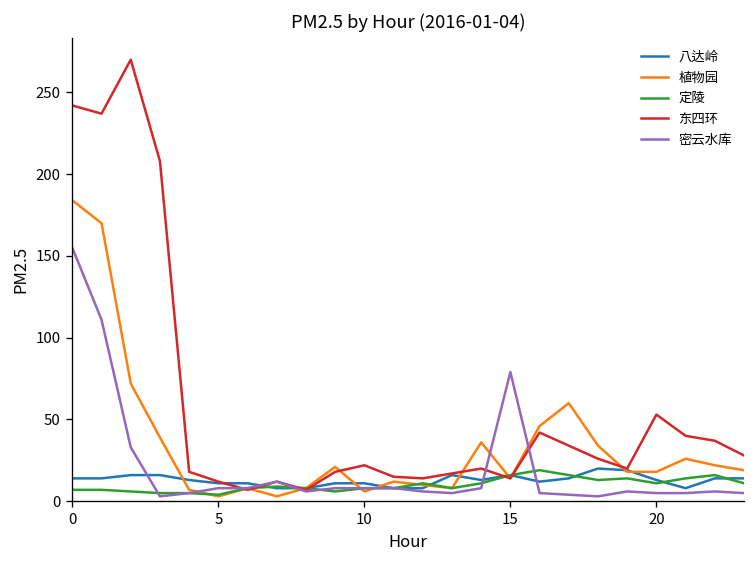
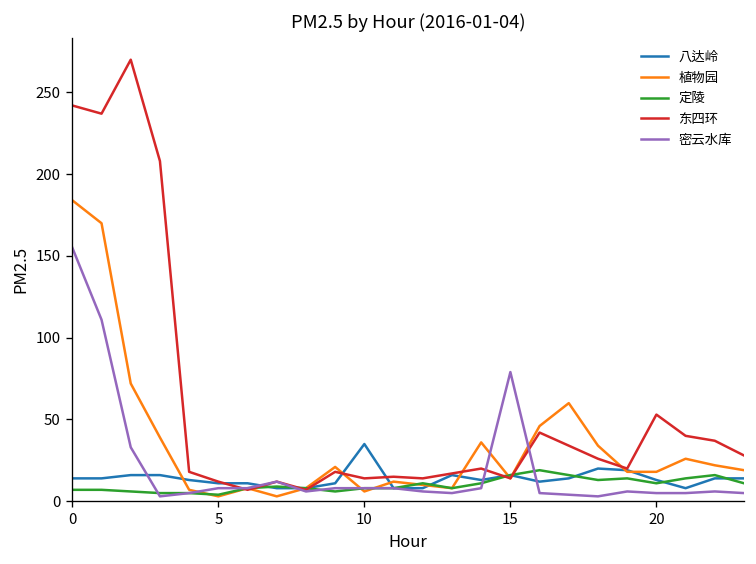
八达岭, 10: 11 -> 35
东四环, 10: 22 -> 14
